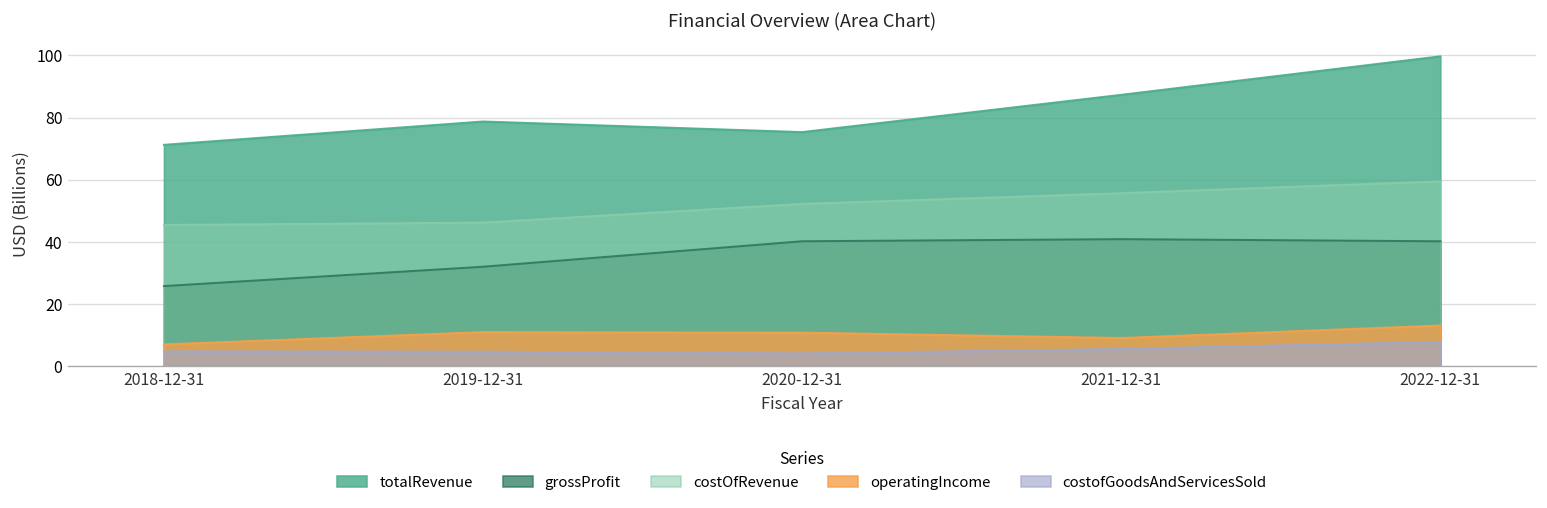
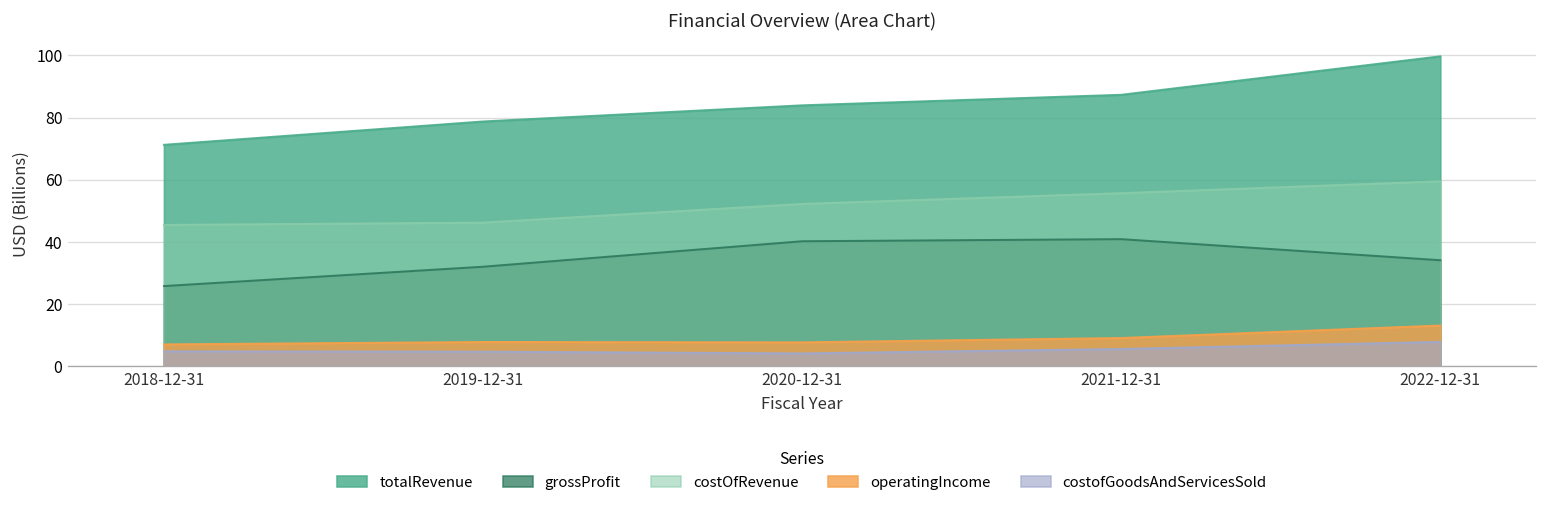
operatingIncome, 2019-12-31: 11 -> 8
totalRevenue, 2020-12-31: 75 -> 84
operatingIncome, 2020-12-31: 11 -> 8
grossProfit, 2022-12-31: 40 -> 34
